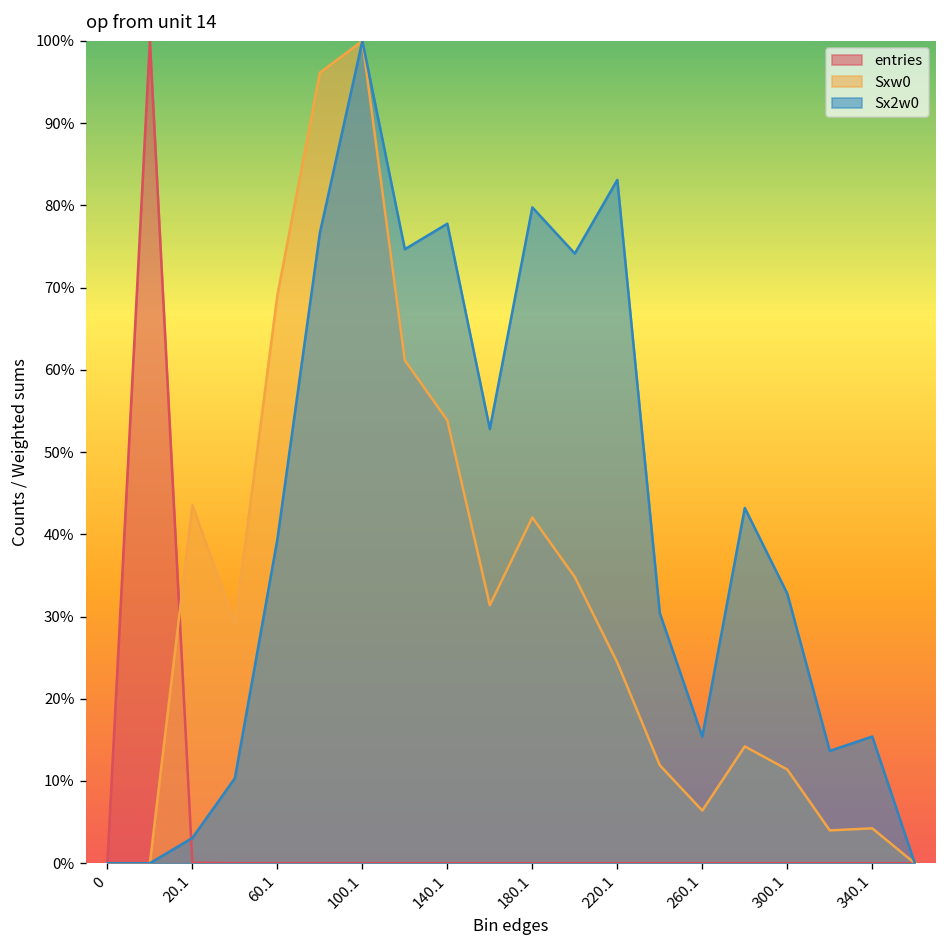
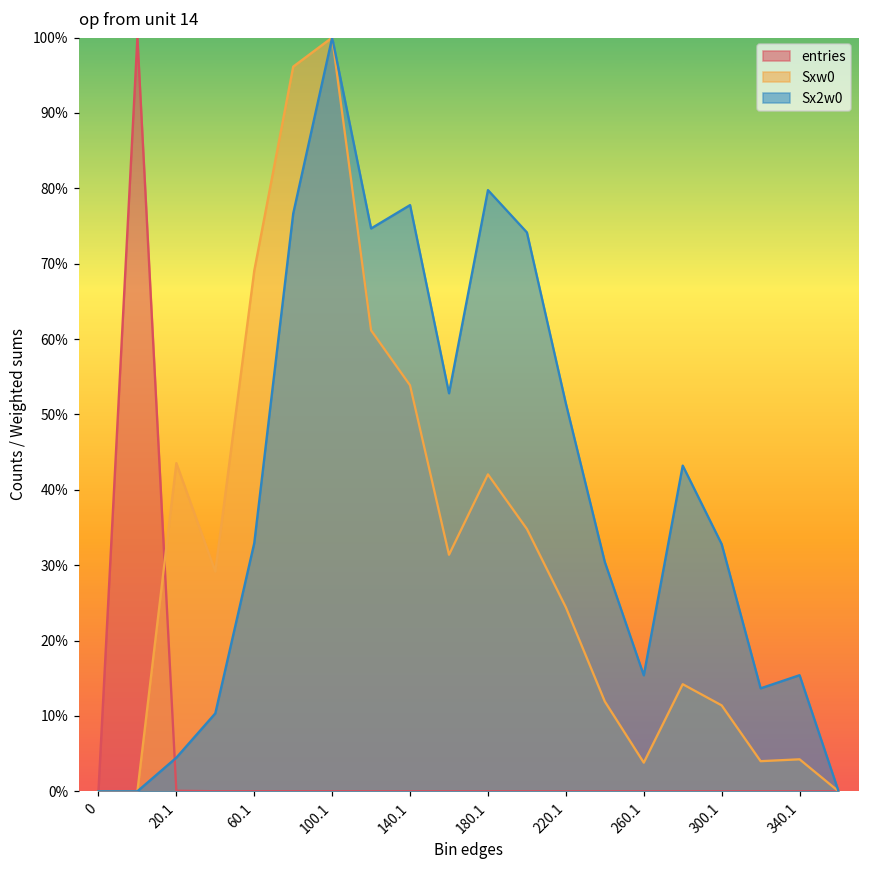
Sx2w0, 20.1: 3% -> 4%
Sx2w0, 60.1: 39% -> 33%
Sx2w0, 220.1: 83% -> 51%
Sxw0, 260.1: 6% -> 4%
